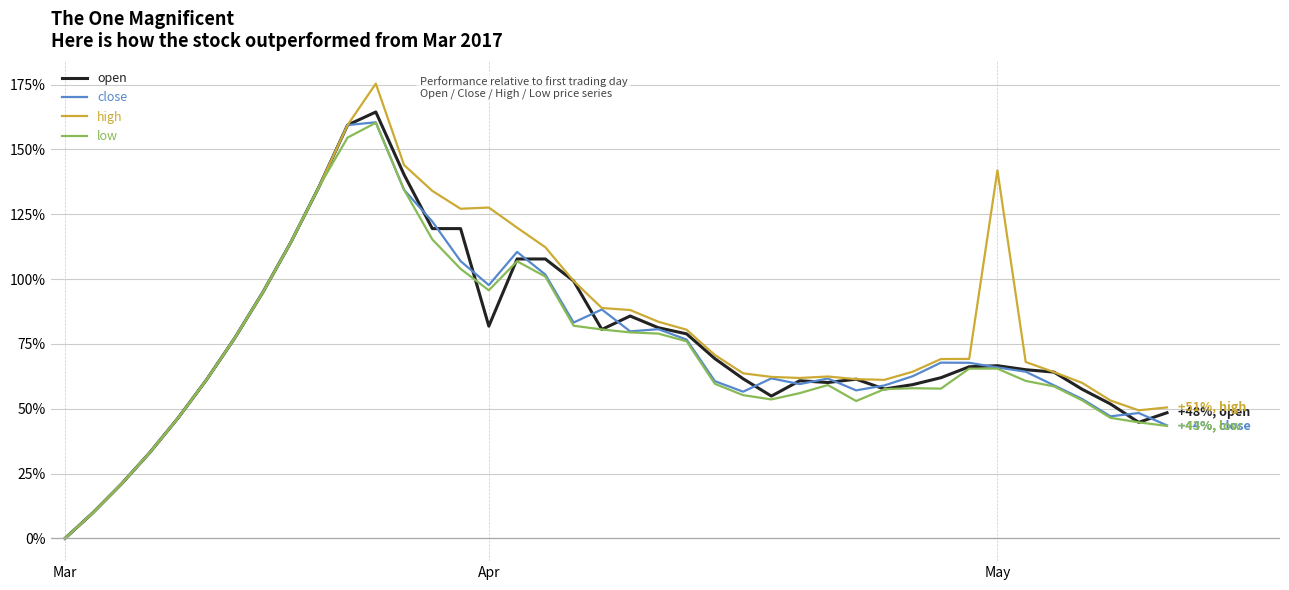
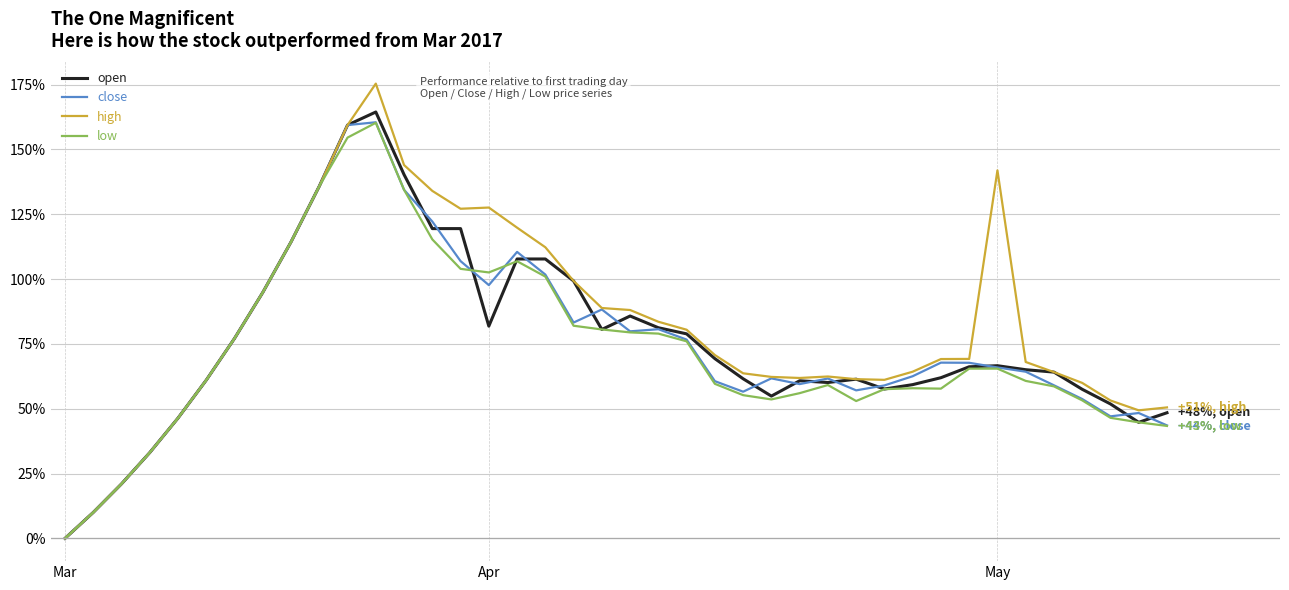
low, Apr: 96% -> 103%
